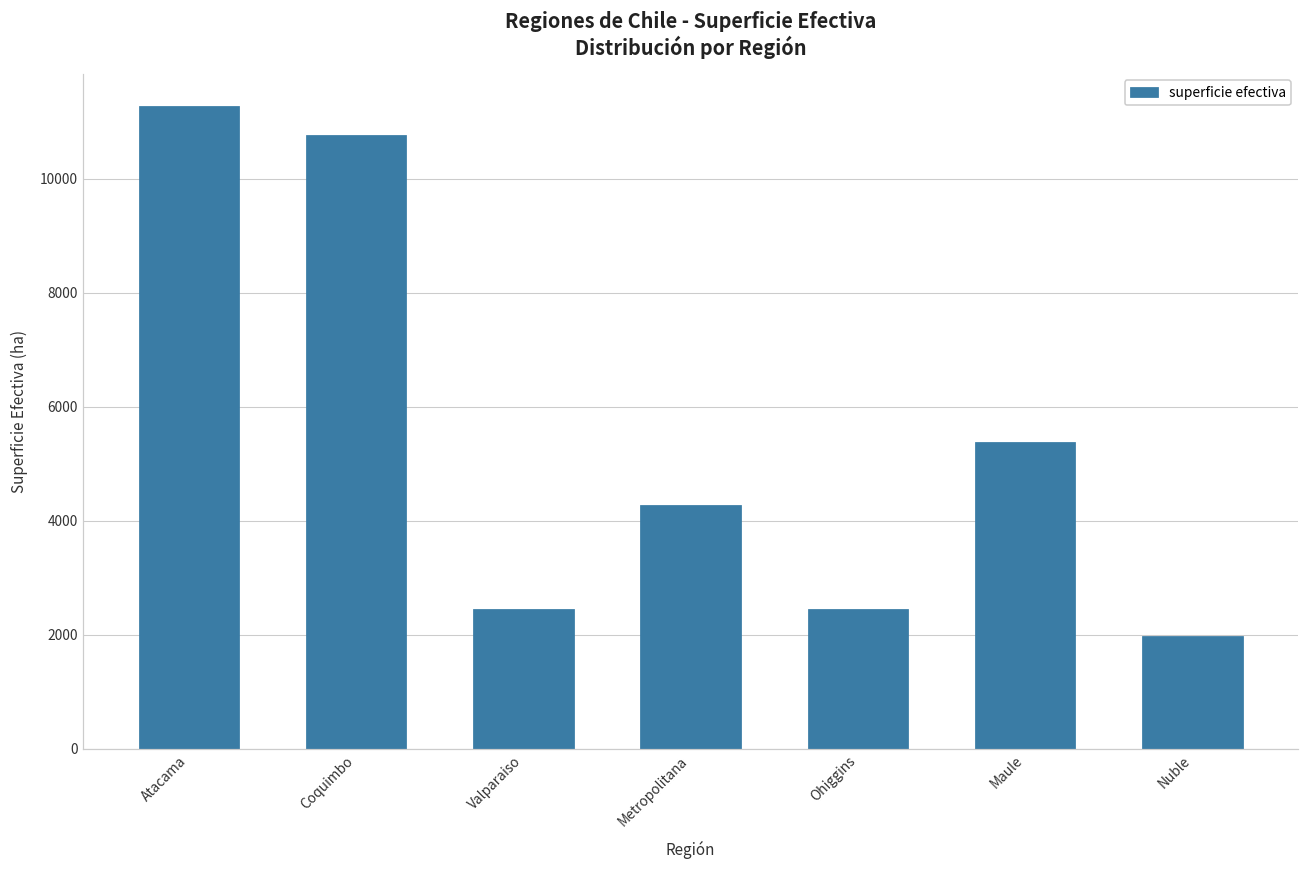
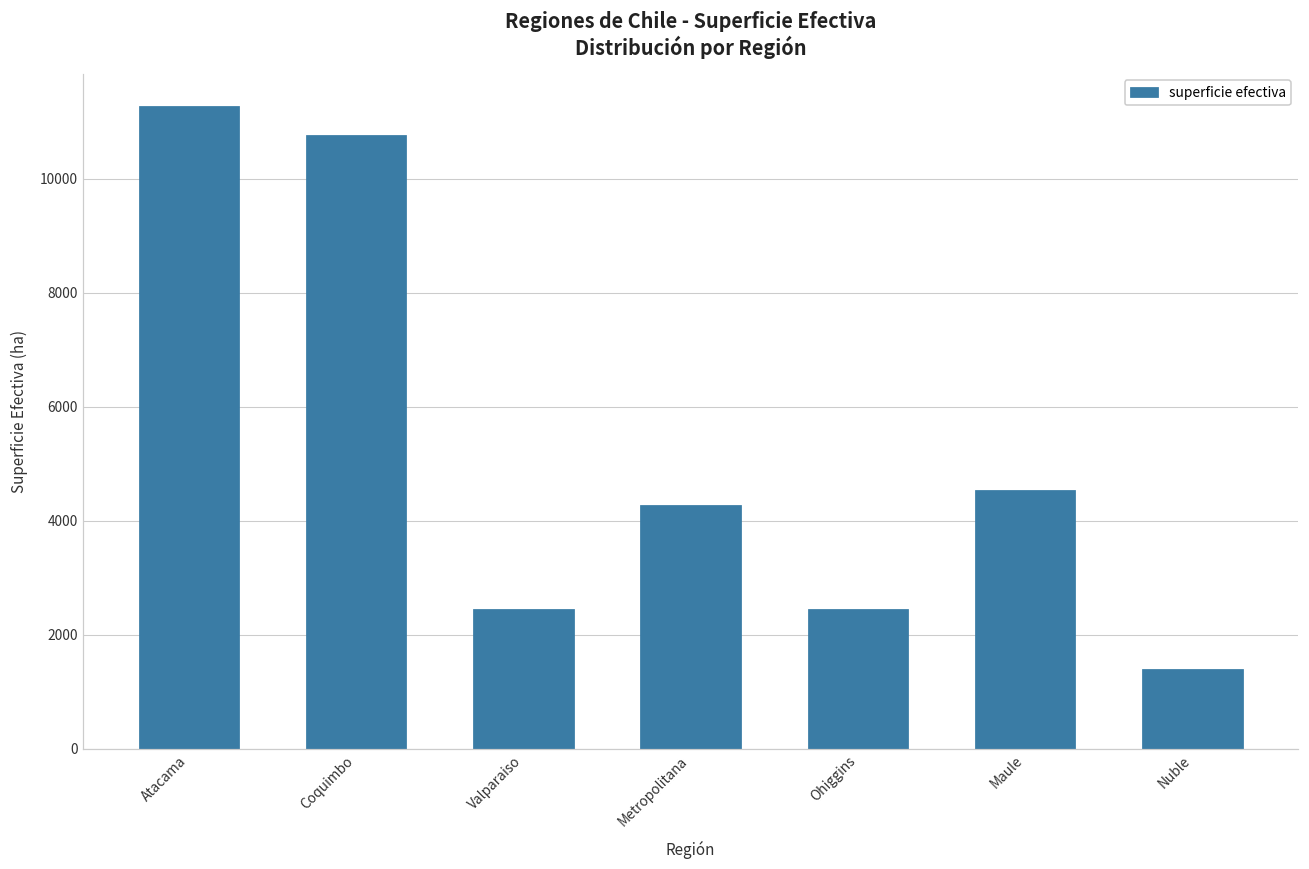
Maule: 5400 -> 4500
Nuble: 2000 -> 1400
